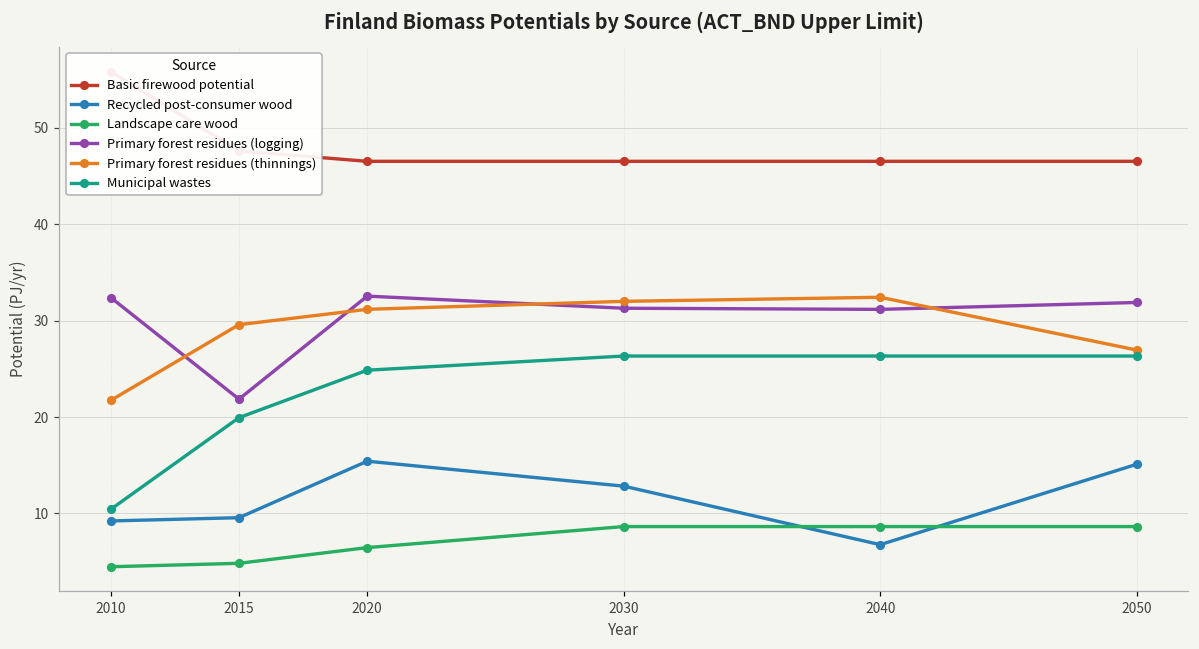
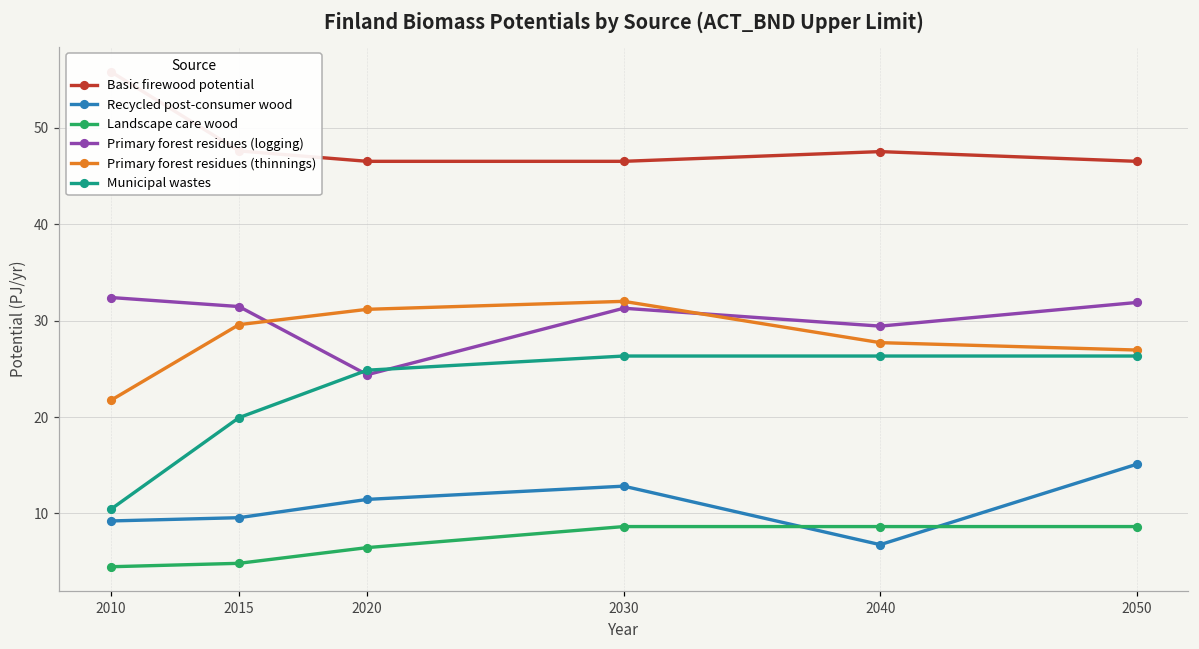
Primary forest residues (logging), 2015: 22 -> 31
Recycled post-consumer wood, 2020: 15 -> 11
Primary forest residues (logging), 2020: 33 -> 24
Basic firewood potential, 2040: 47 -> 48
Primary forest residues (logging), 2040: 31 -> 29
Primary forest residues (thinnings), 2040: 32 -> 28
